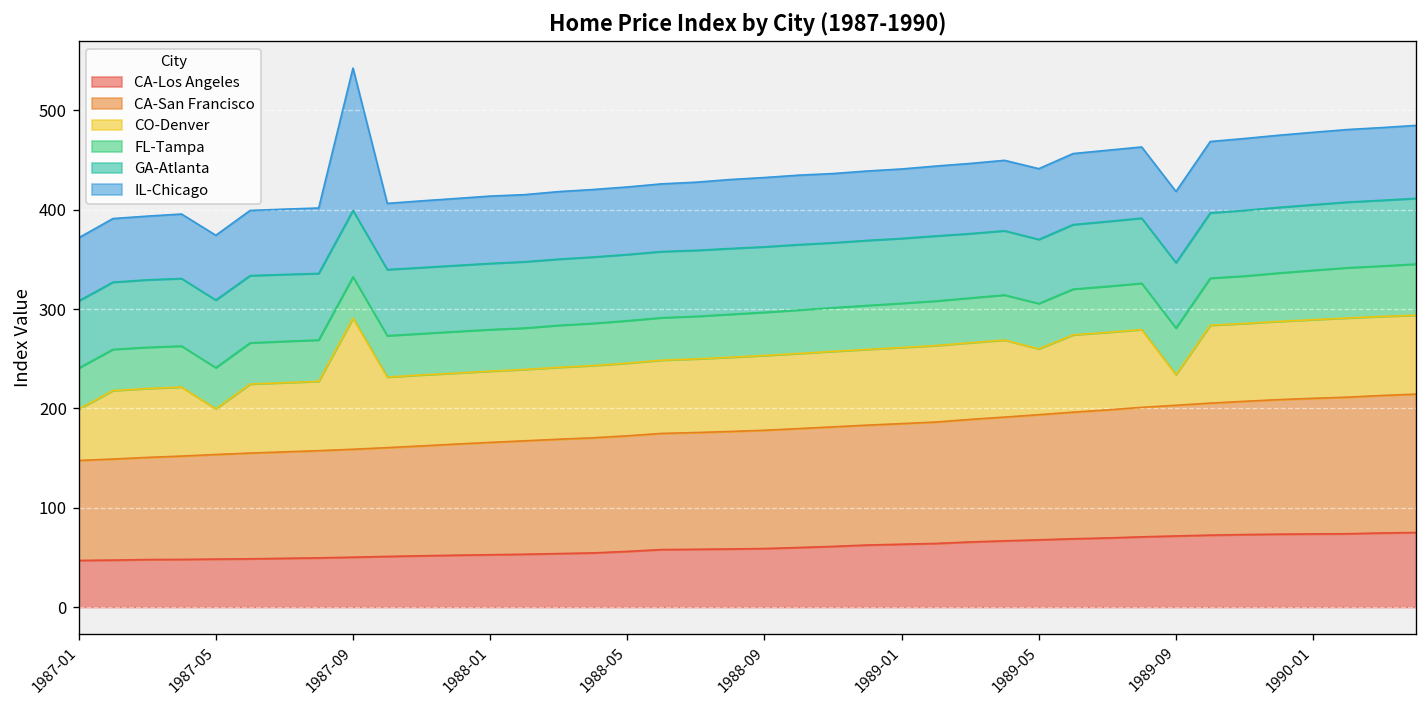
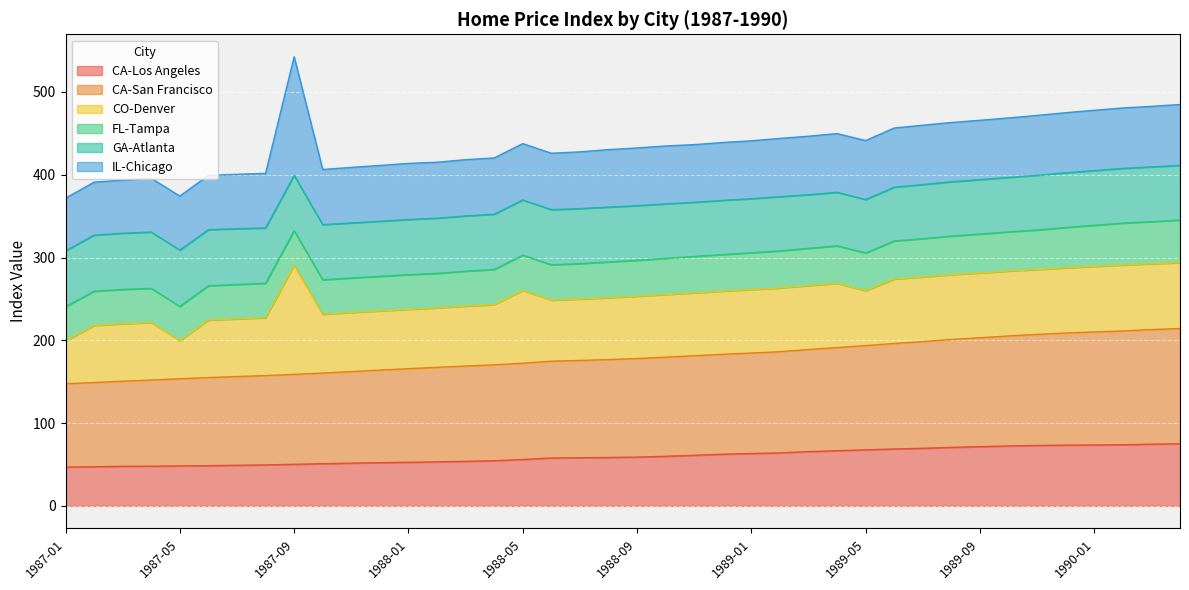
CO-Denver, 1988-05: 70 -> 90
CO-Denver, 1989-09: 30 -> 80
